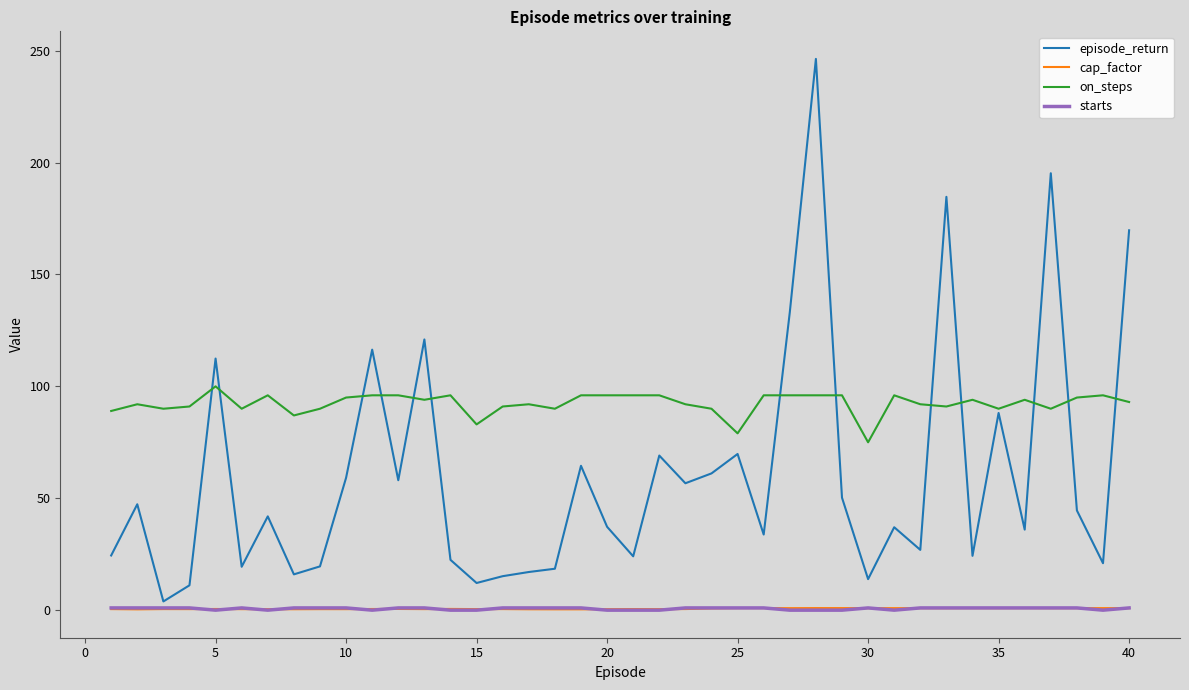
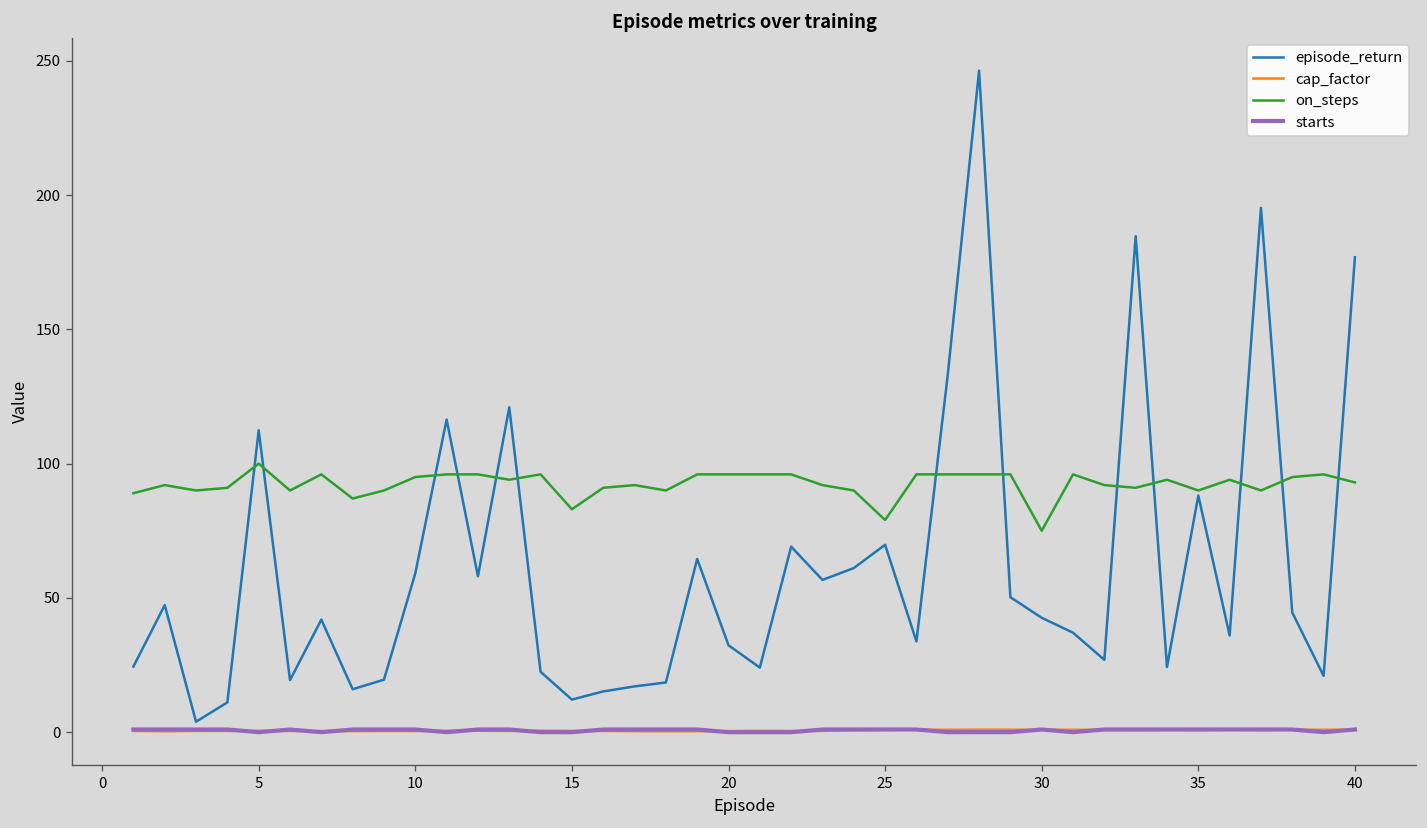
episode_return, 20: 37 -> 32
episode_return, 30: 14 -> 43
episode_return, 40: 170 -> 177
